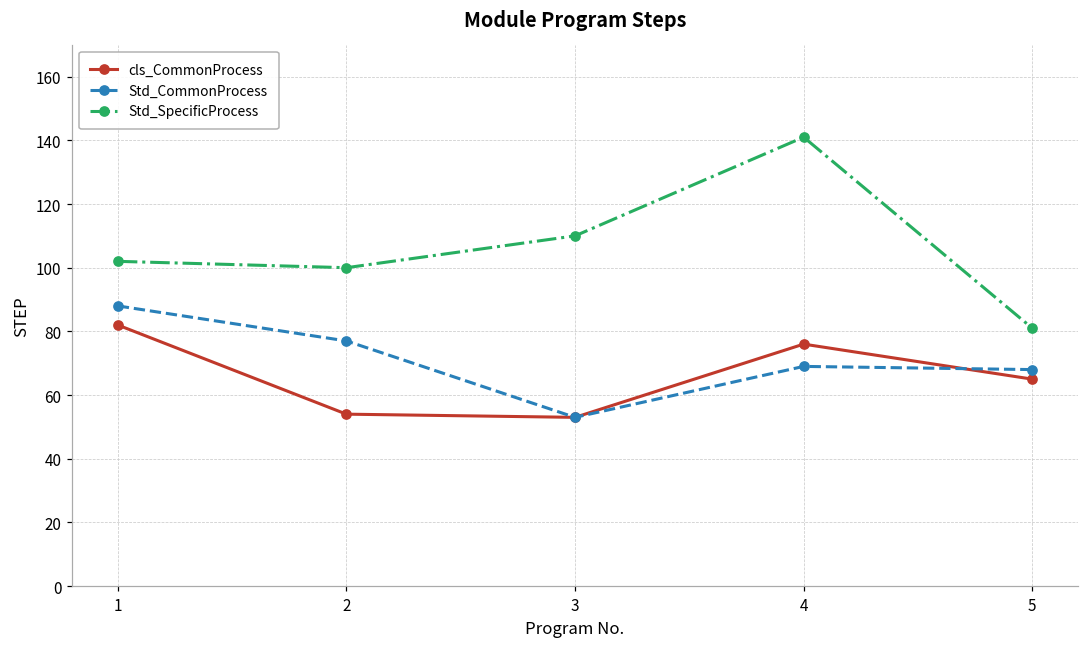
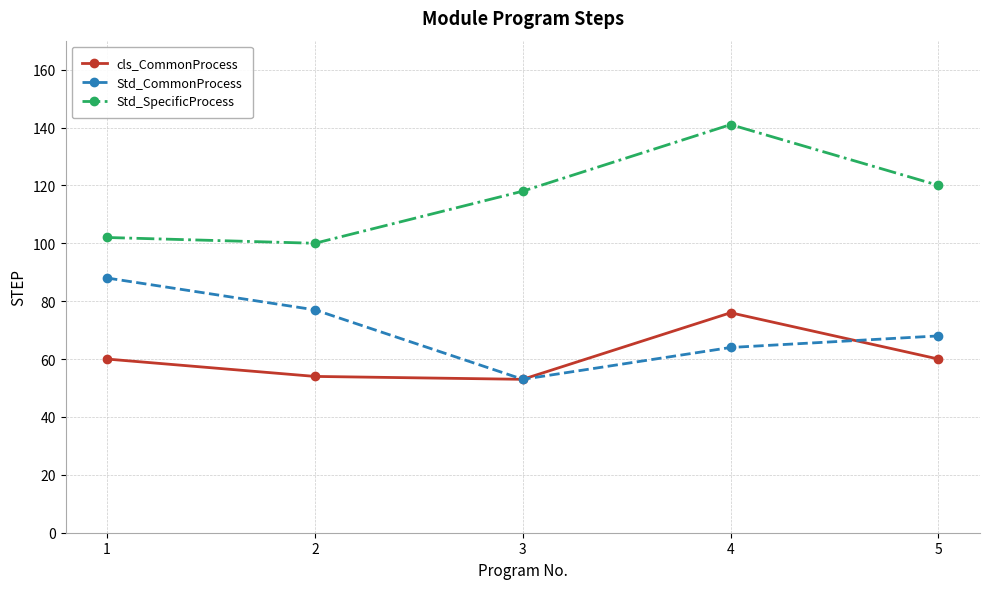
cls_CommonProcess, 1: 82 -> 60
Std_SpecificProcess, 3: 110 -> 118
Std_CommonProcess, 4: 69 -> 64
cls_CommonProcess, 5: 65 -> 60
Std_SpecificProcess, 5: 81 -> 120
